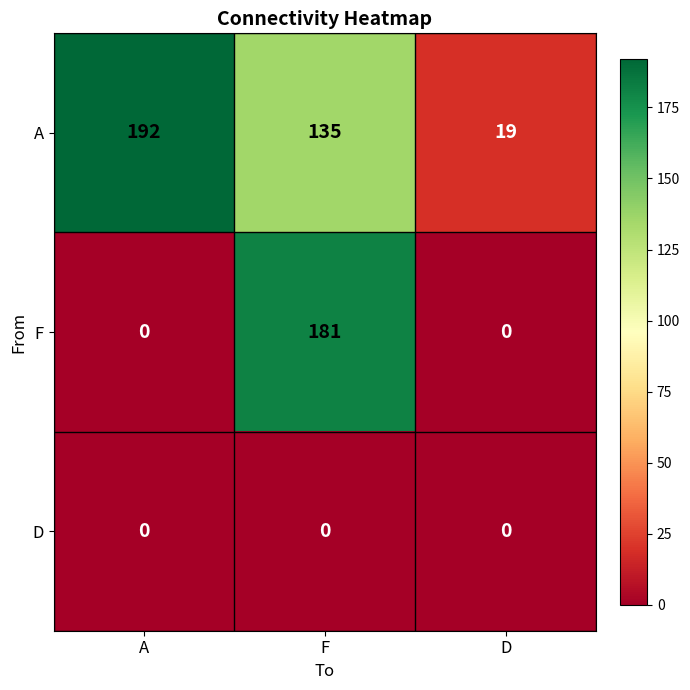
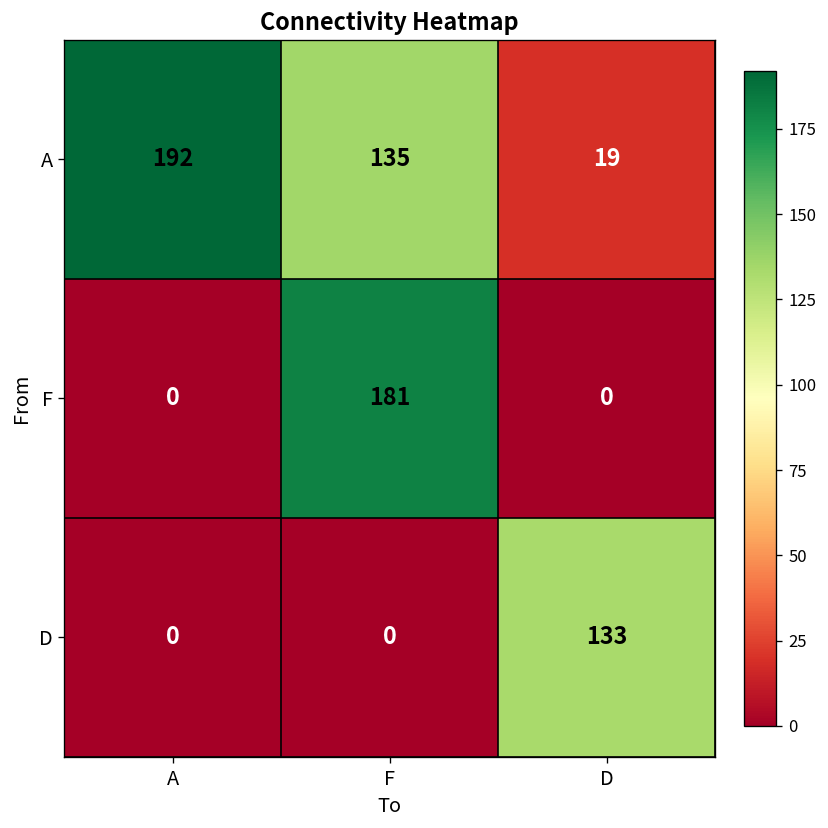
D, D: 0 -> 133
